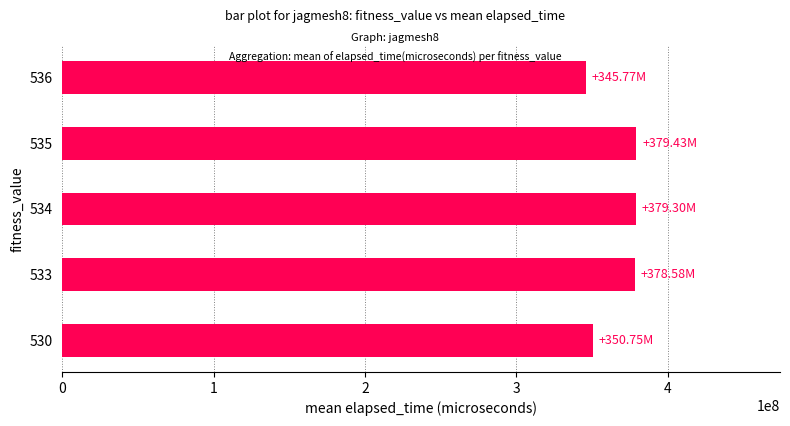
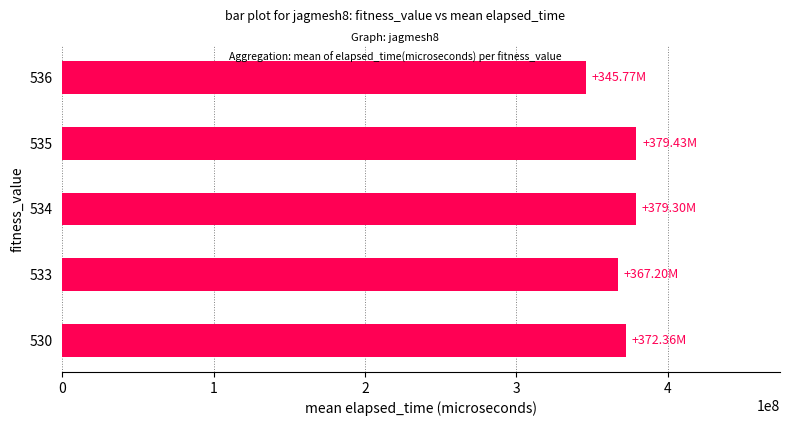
533: +378.58M -> +367.20M
530: +350.75M -> +372.36M
